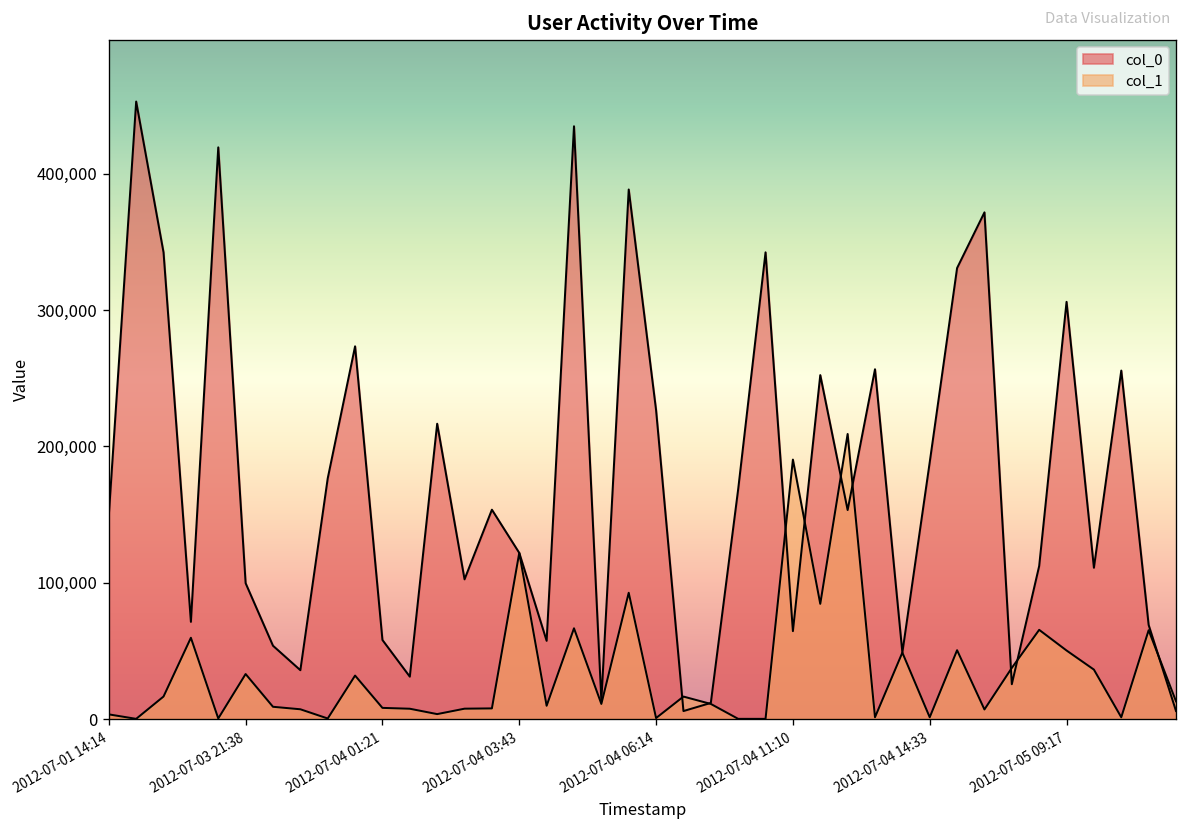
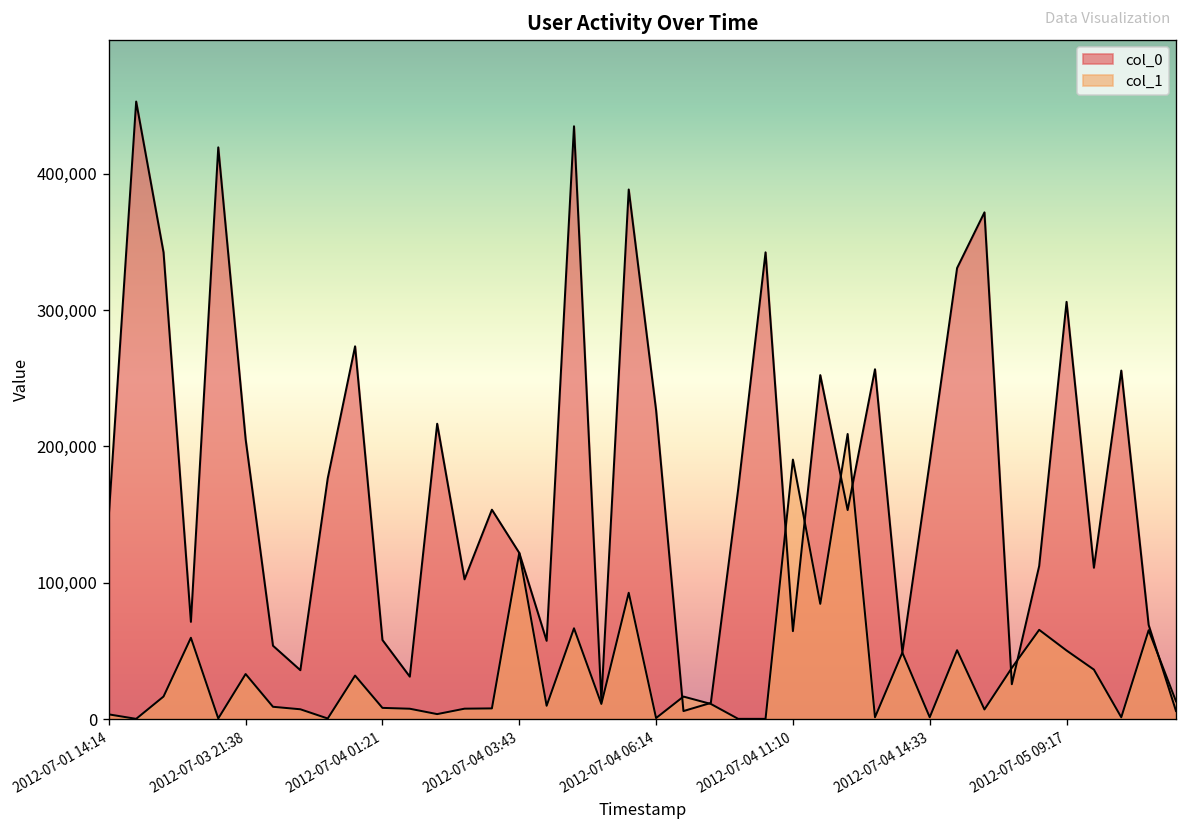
col_0, 2012-07-03 21:38: 100,000 -> 205,000
